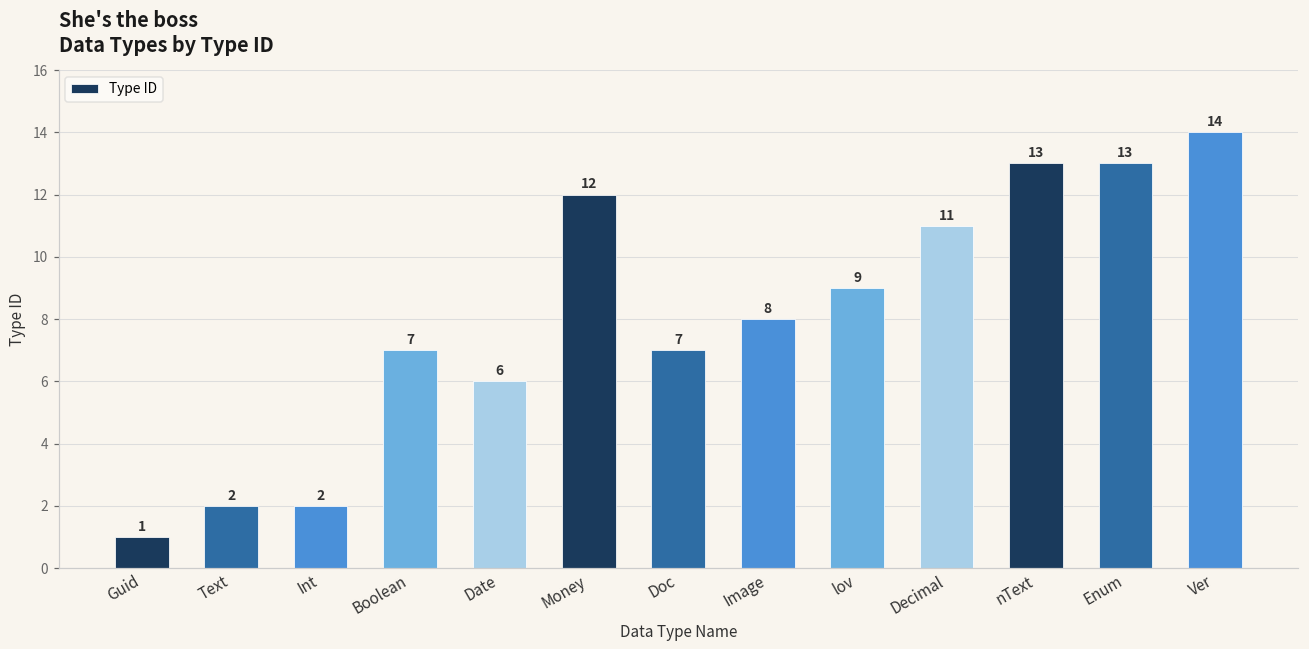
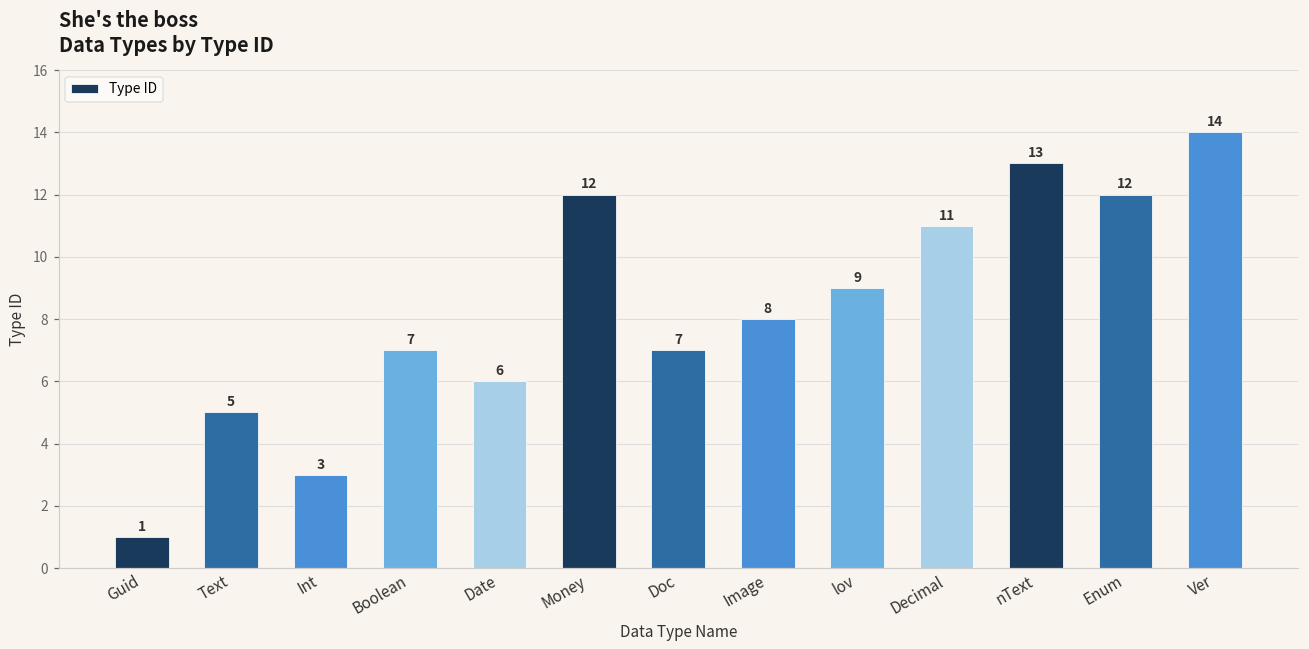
Text: 2 -> 5
Int: 2 -> 3
Enum: 13 -> 12
